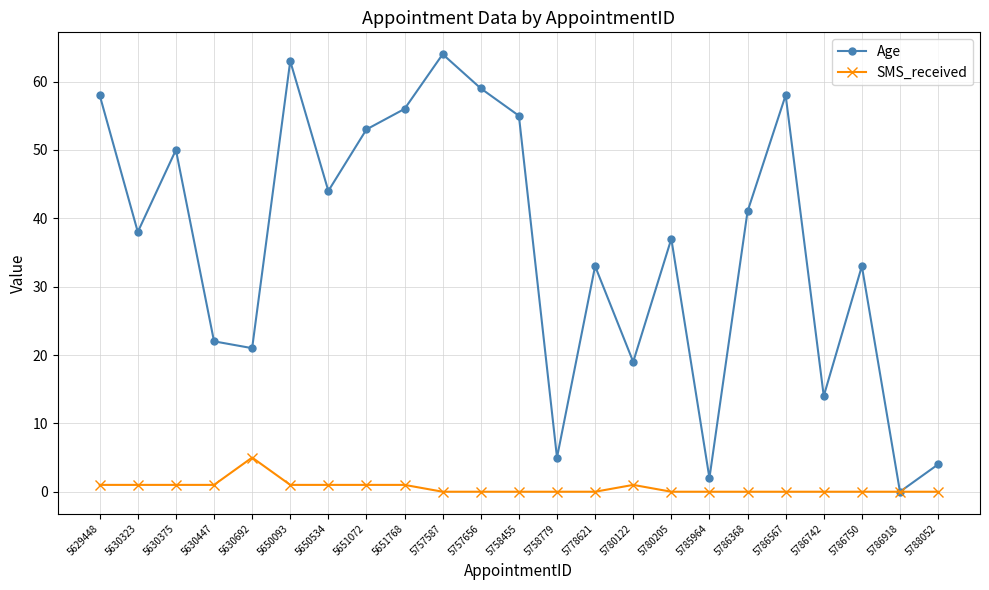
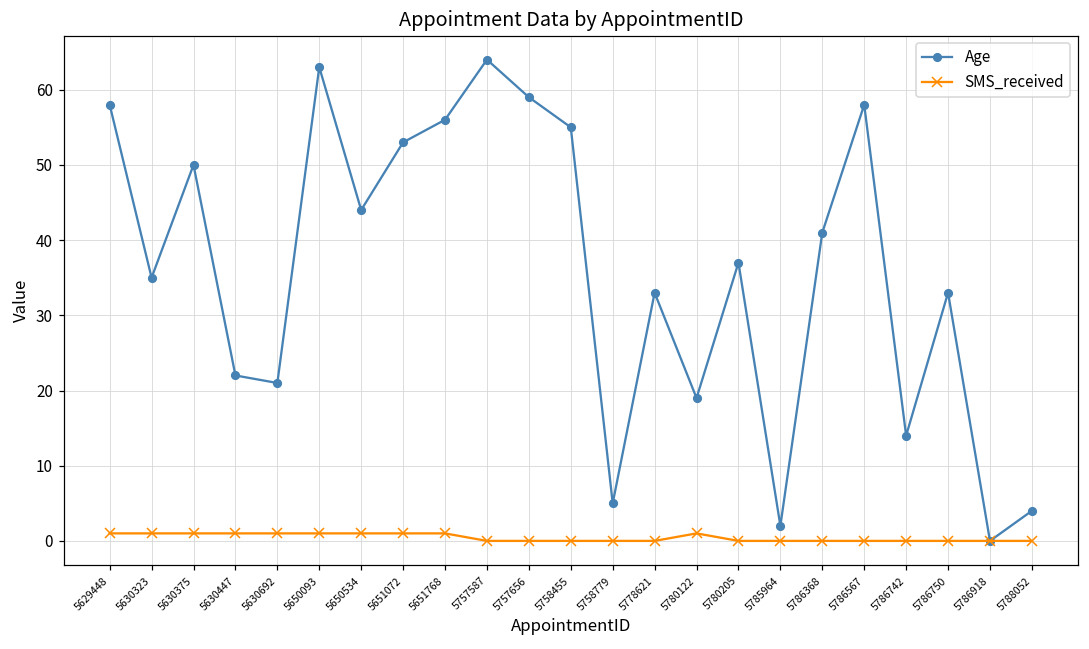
Age, 5630323: 38 -> 35
SMS_received, 5630692: 5 -> 1
